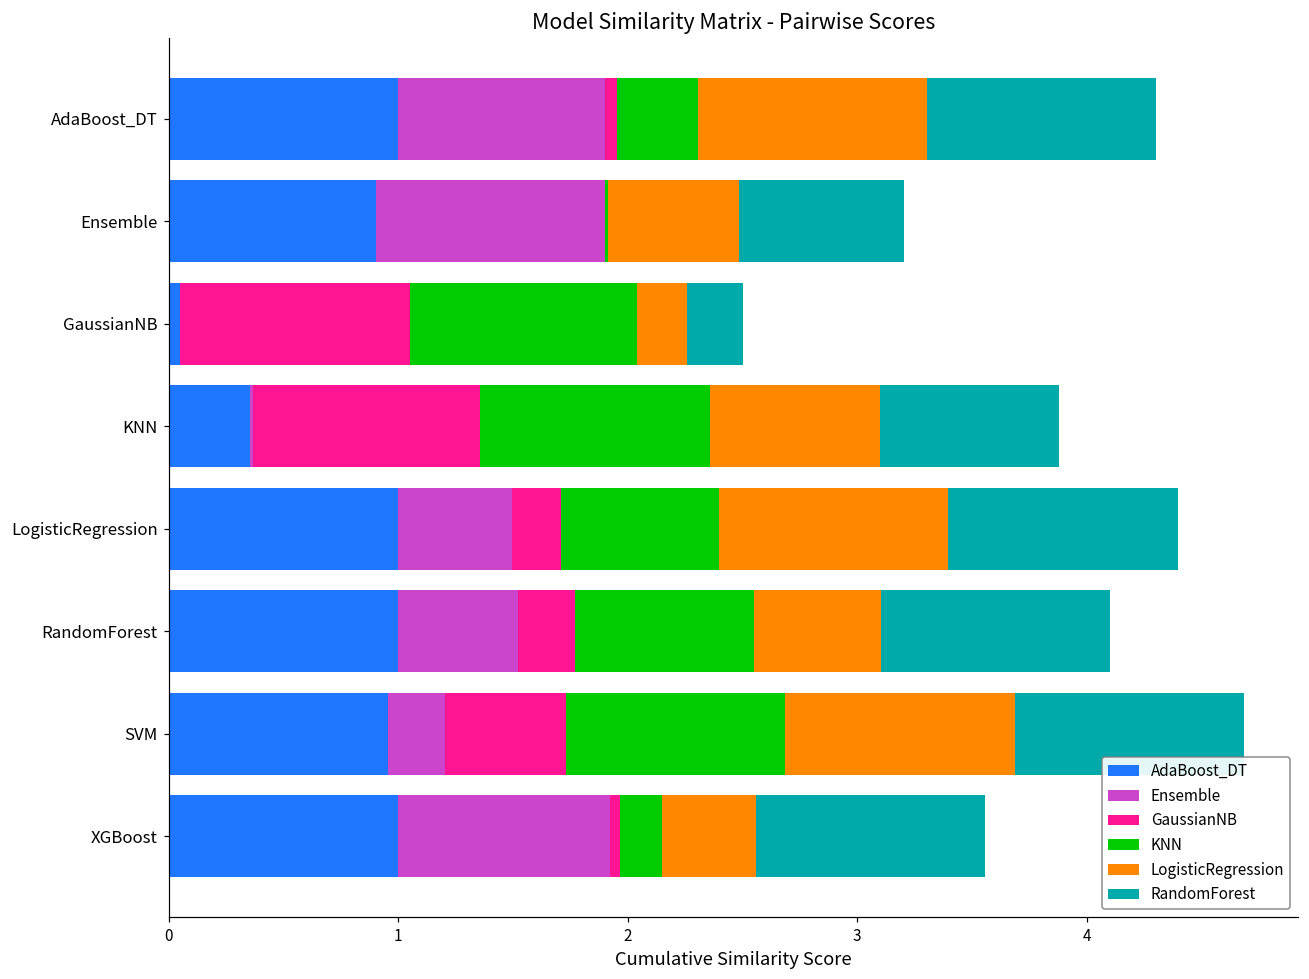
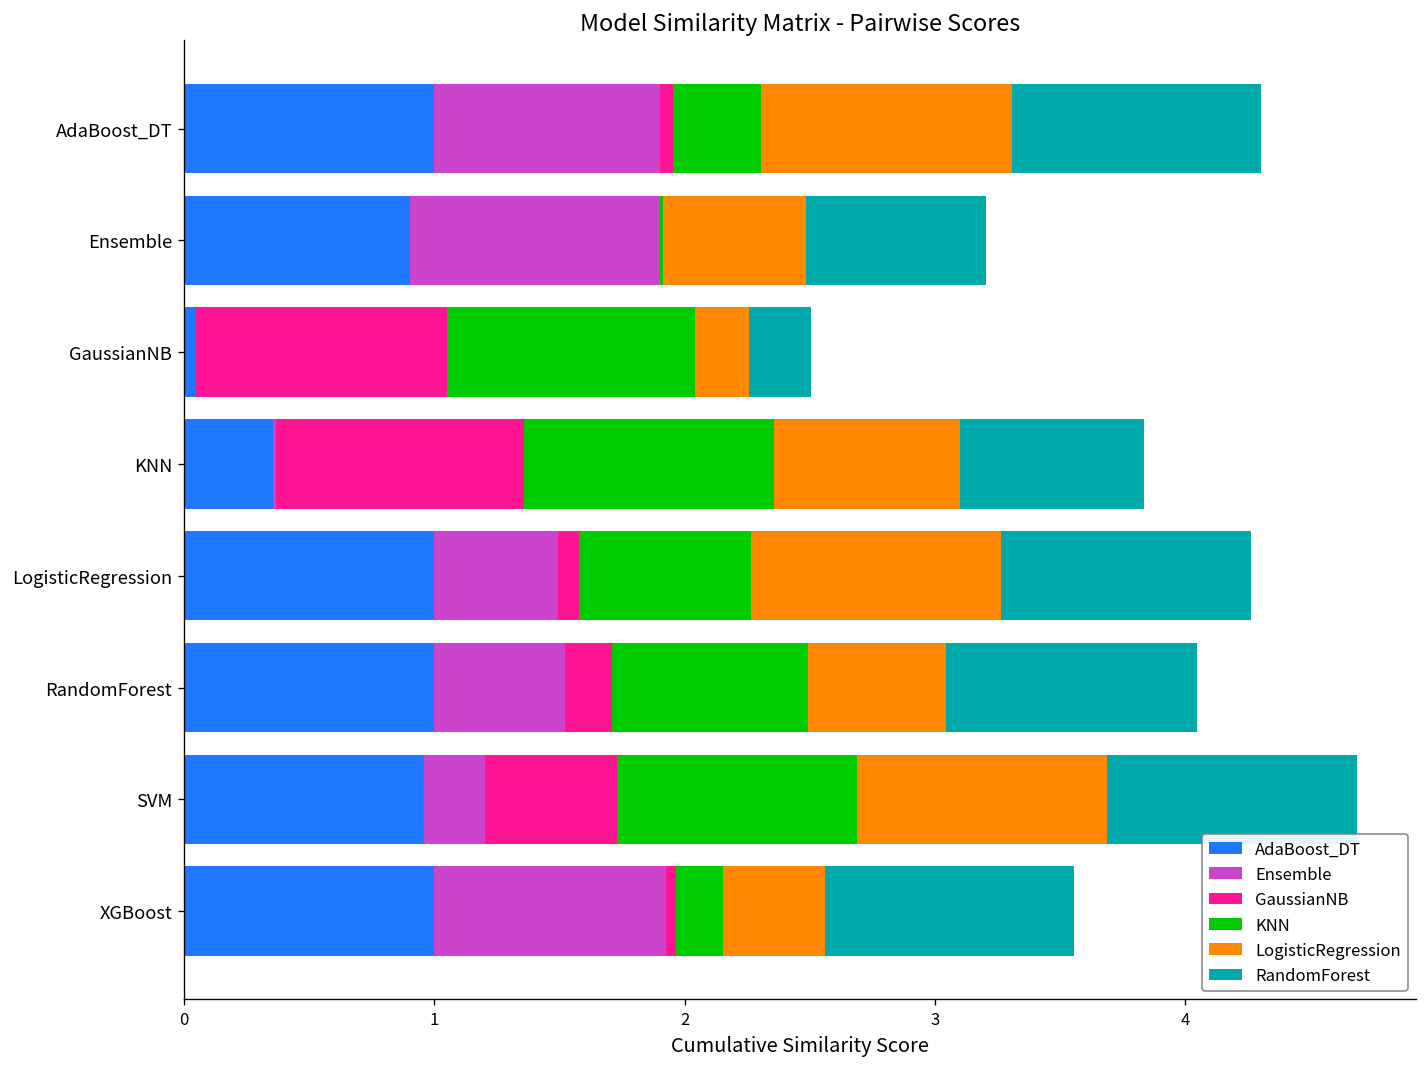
RandomForest, KNN: 0.78 -> 0.74
GaussianNB, LogisticRegression: 0.22 -> 0.08
GaussianNB, RandomForest: 0.25 -> 0.19
